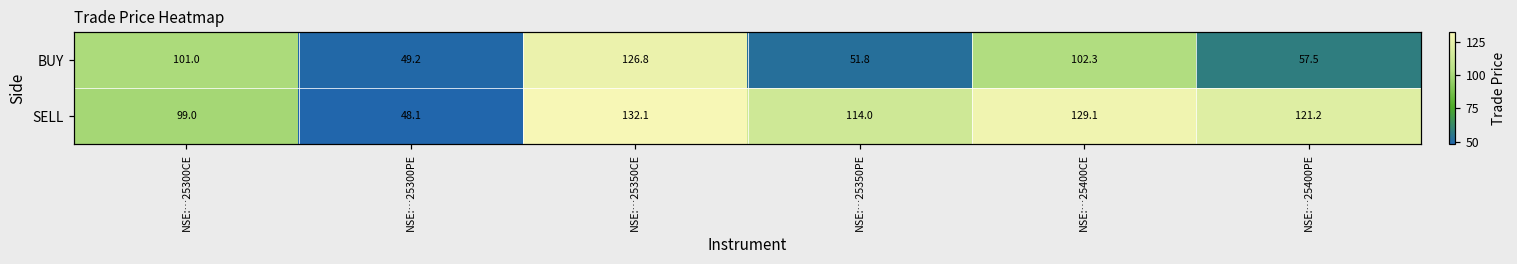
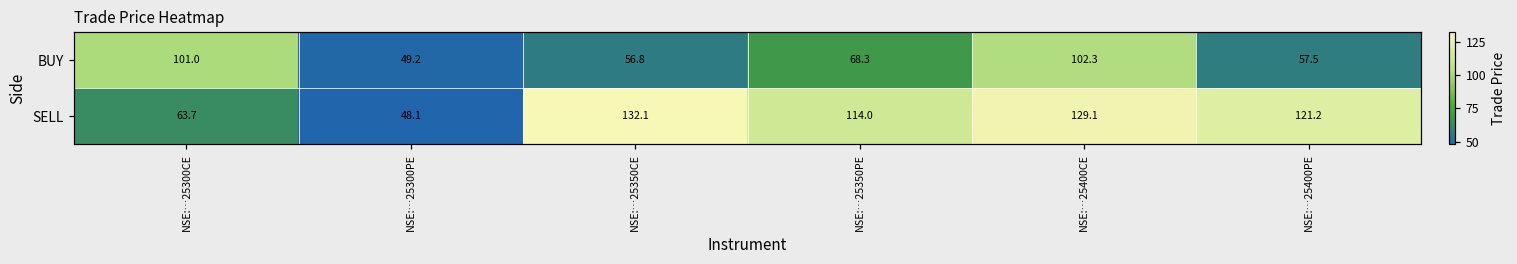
BUY, NSE:…25350CE: 126.8 -> 56.8
BUY, NSE:…25350PE: 51.8 -> 68.3
SELL, NSE:…25300CE: 99.0 -> 63.7
